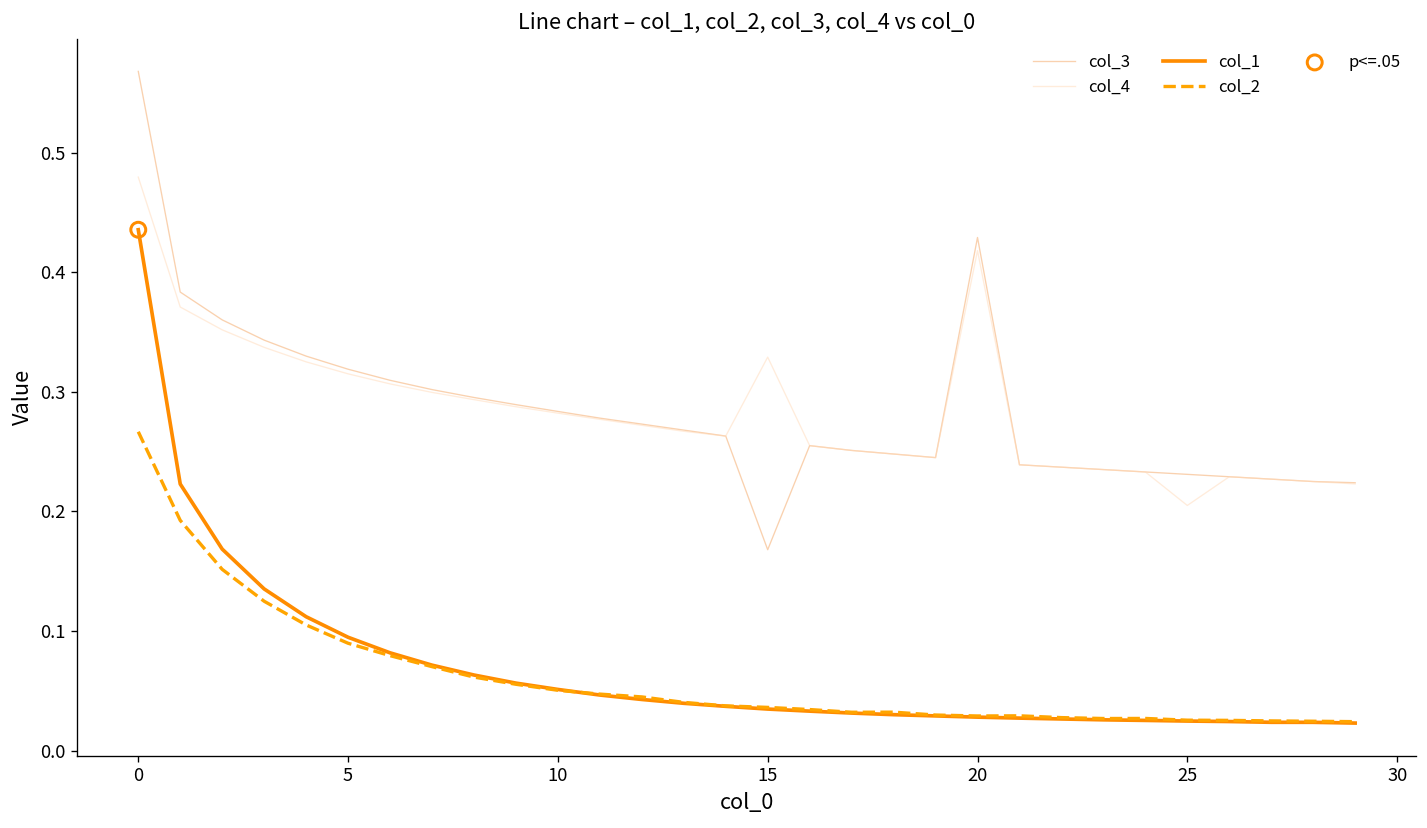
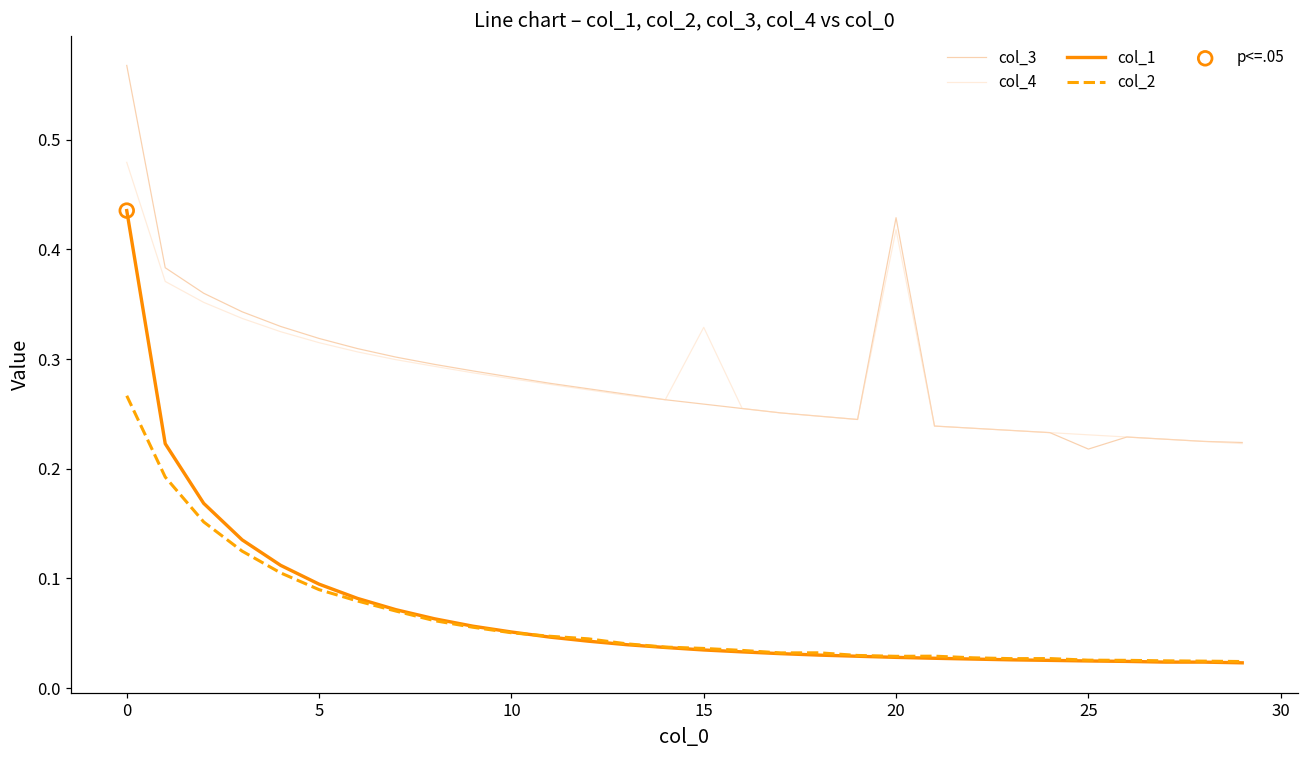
col_3, 15: 0.17 -> 0.26
col_3, 25: 0.23 -> 0.22
col_4, 25: 0.21 -> 0.23
